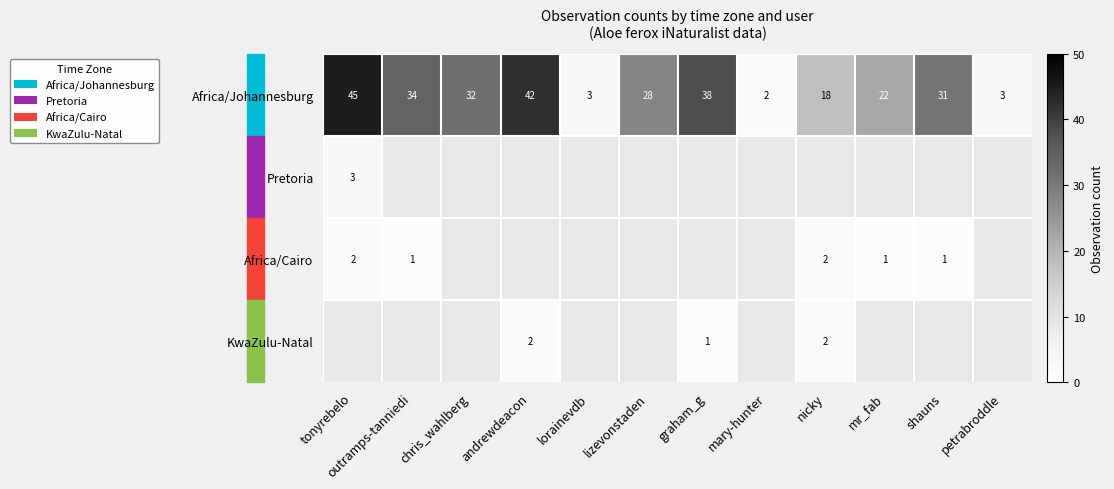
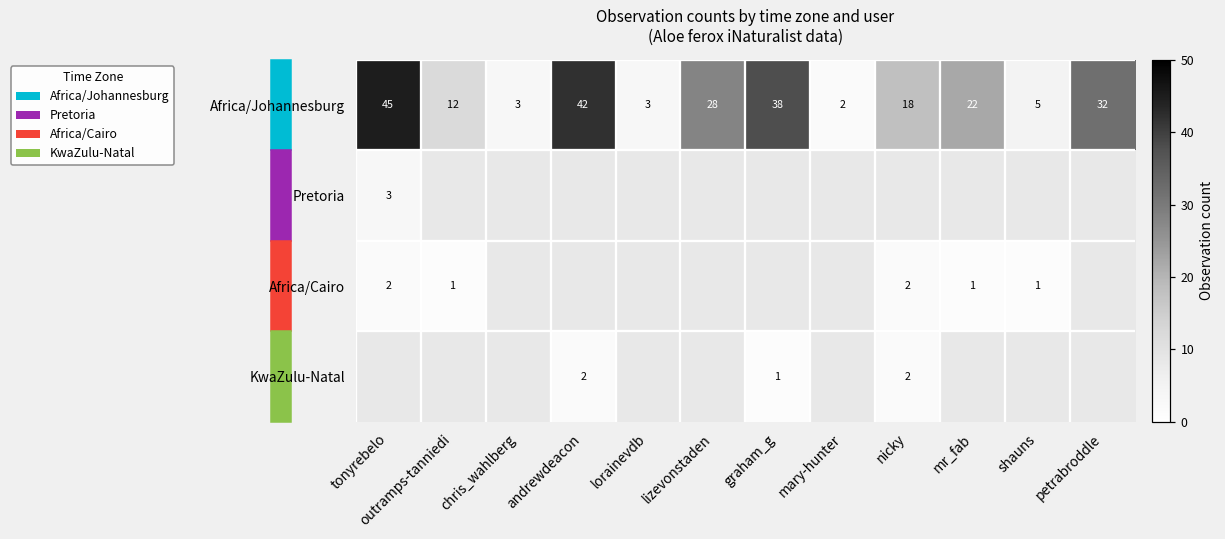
Africa/Johannesburg, outramps-tanniedi: 34 -> 12
Africa/Johannesburg, chris_wahlberg: 32 -> 3
Africa/Johannesburg, shauns: 31 -> 5
Africa/Johannesburg, petrabroddle: 3 -> 32
